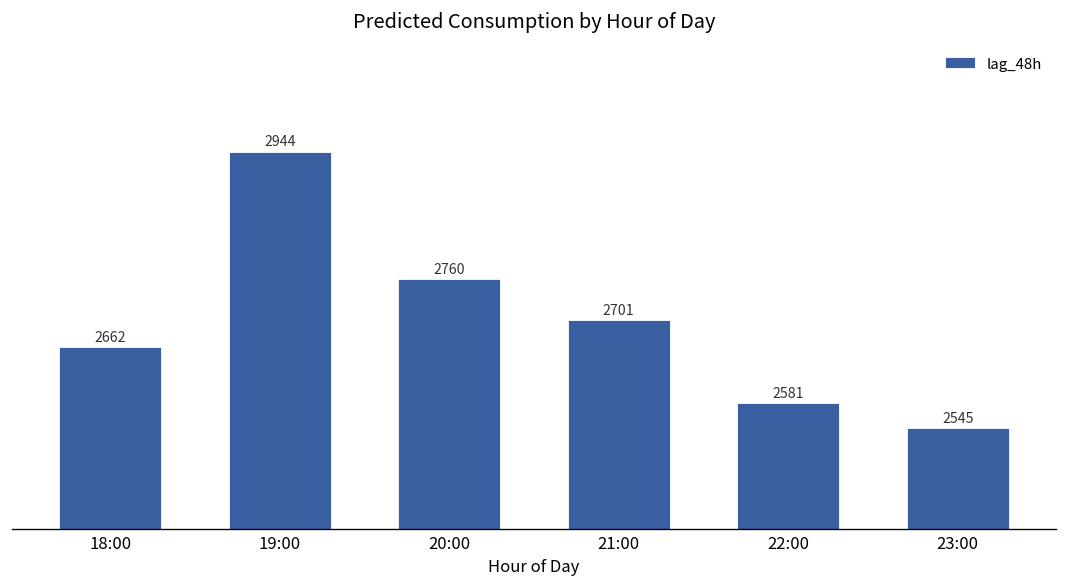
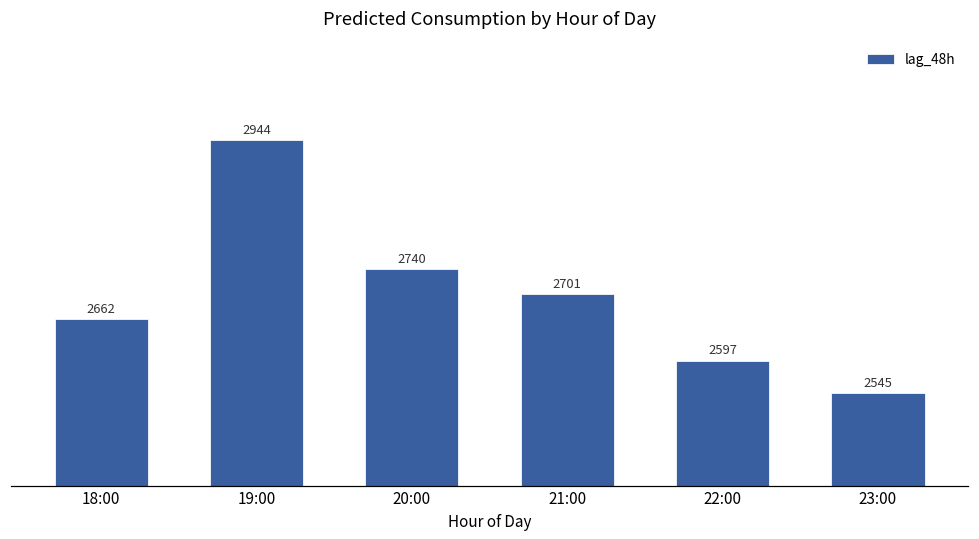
20:00: 2760 -> 2740
22:00: 2581 -> 2597
